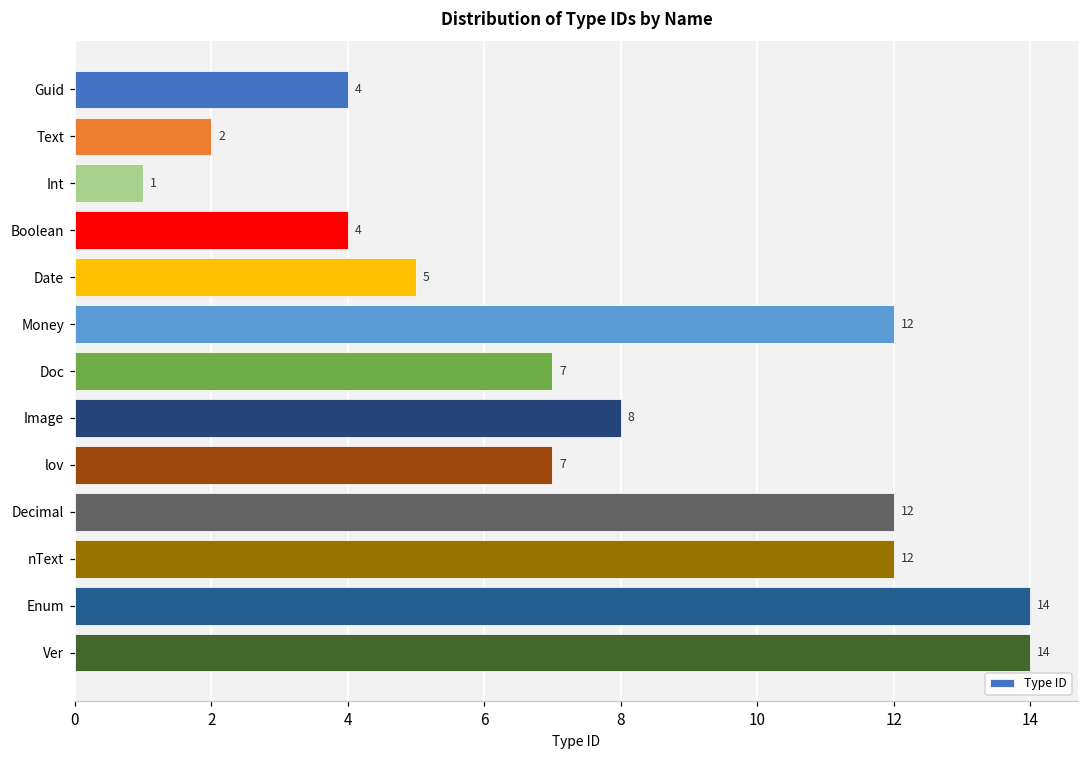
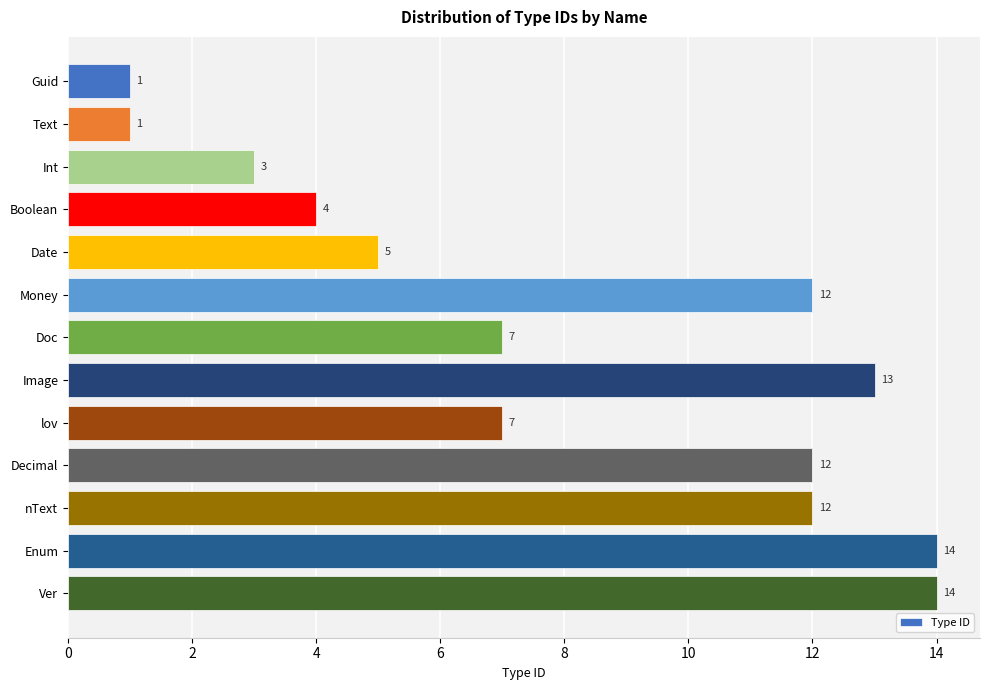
Guid: 4 -> 1
Text: 2 -> 1
Int: 1 -> 3
Image: 8 -> 13
